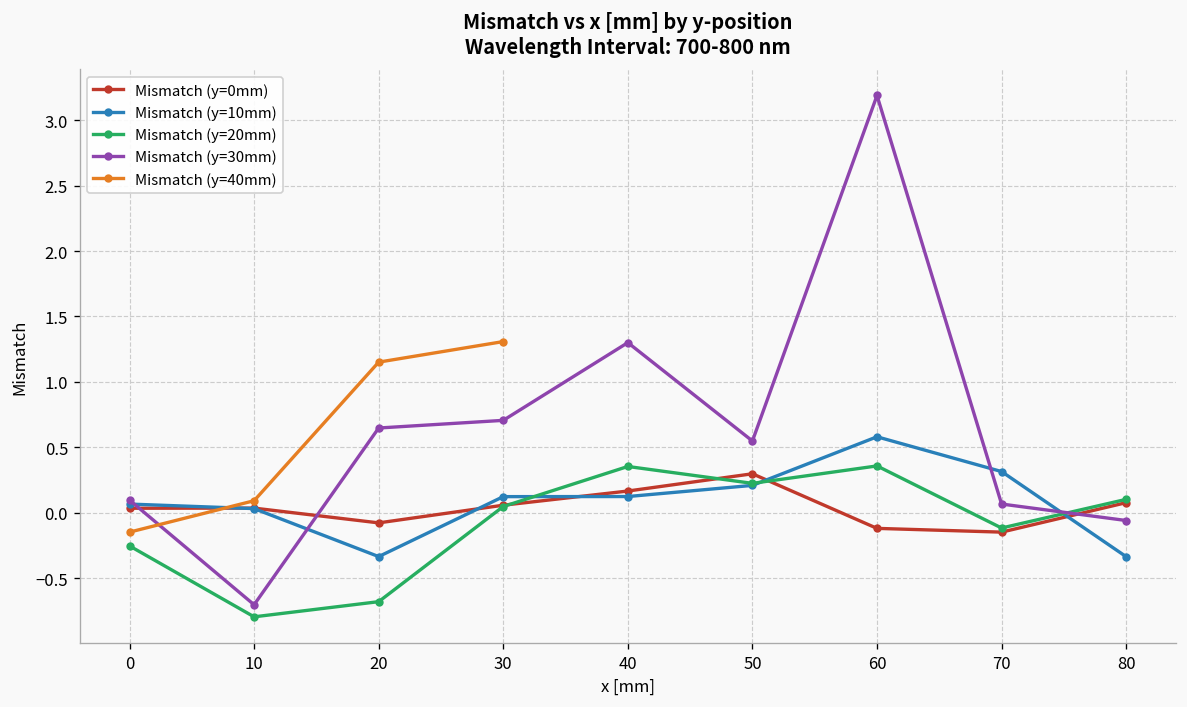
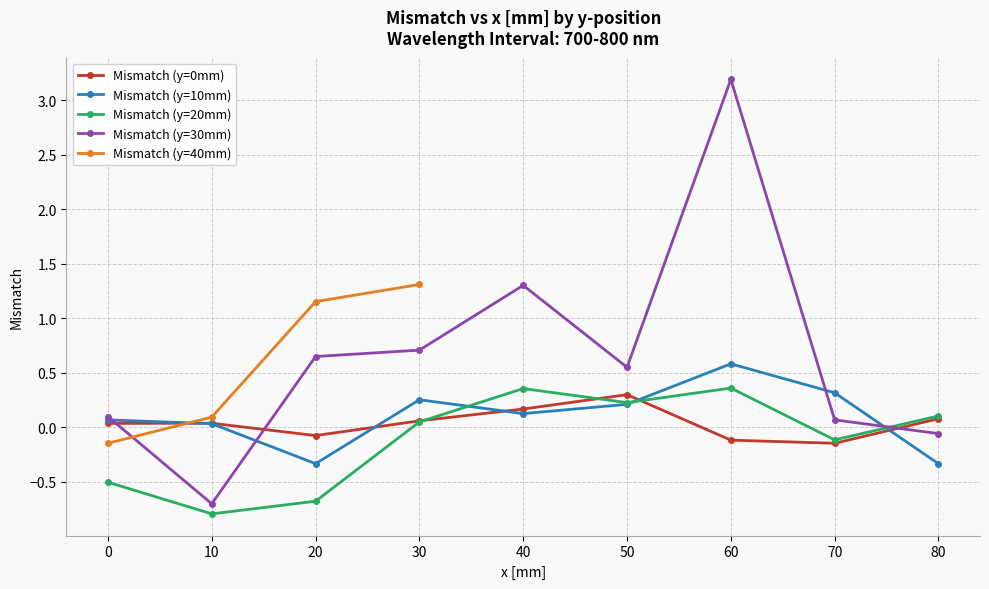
Mismatch (y=20mm), 0: -0.25 -> -0.51
Mismatch (y=10mm), 30: 0.12 -> 0.25
